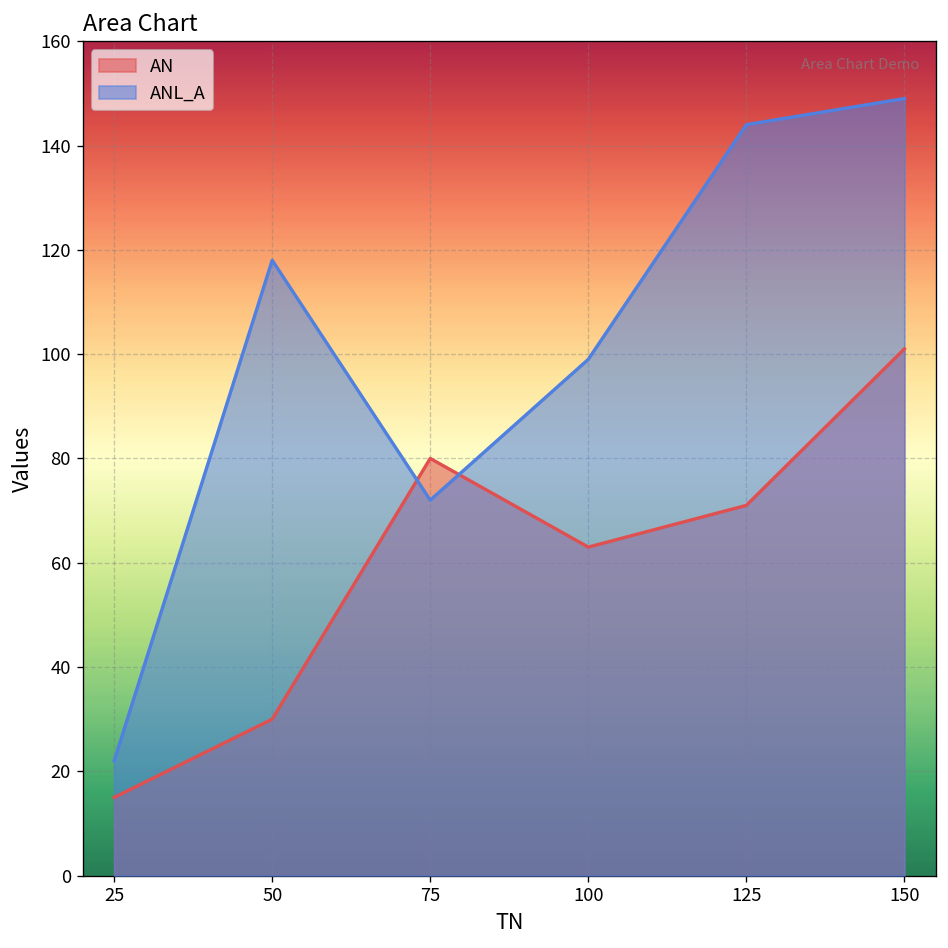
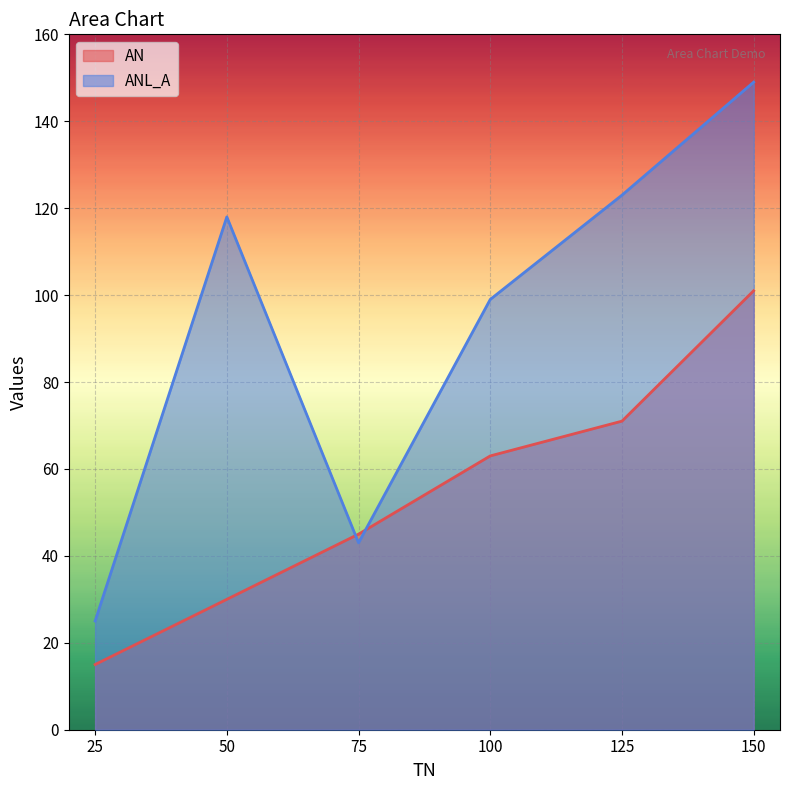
ANL_A, 25: 22 -> 25
AN, 75: 80 -> 45
ANL_A, 75: 72 -> 43
ANL_A, 125: 144 -> 123
